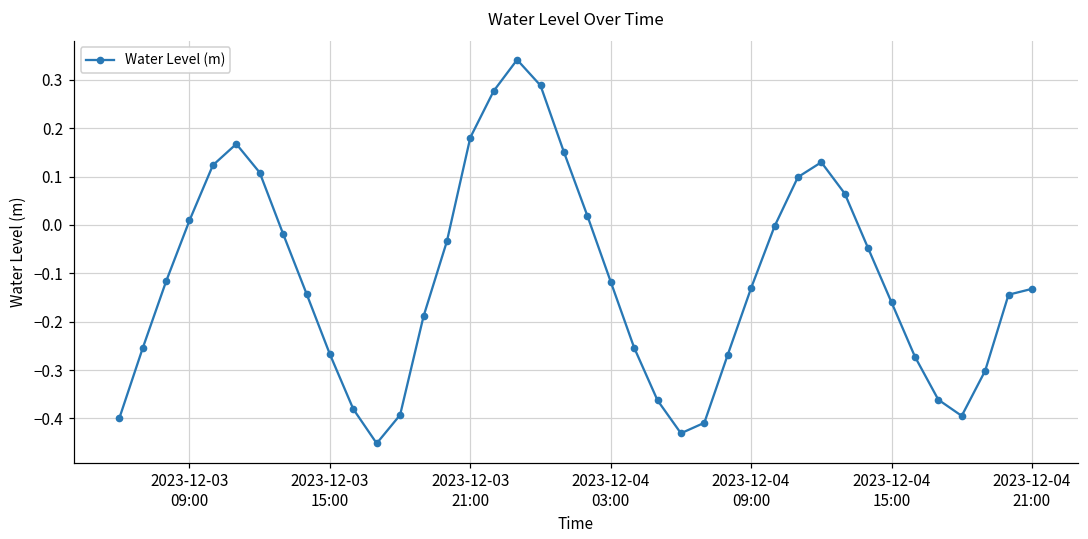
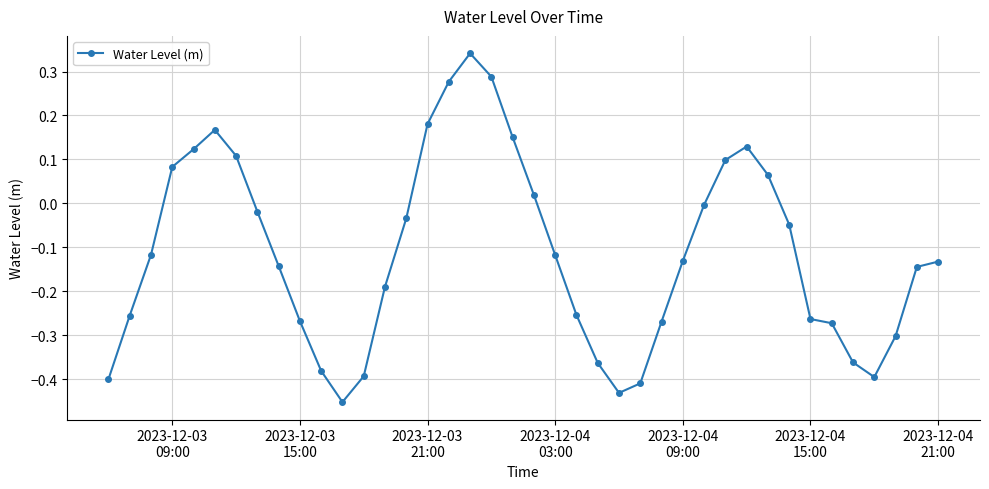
2023-12-03 09:00: 0.01 -> 0.08
2023-12-04 15:00: -0.16 -> -0.26
